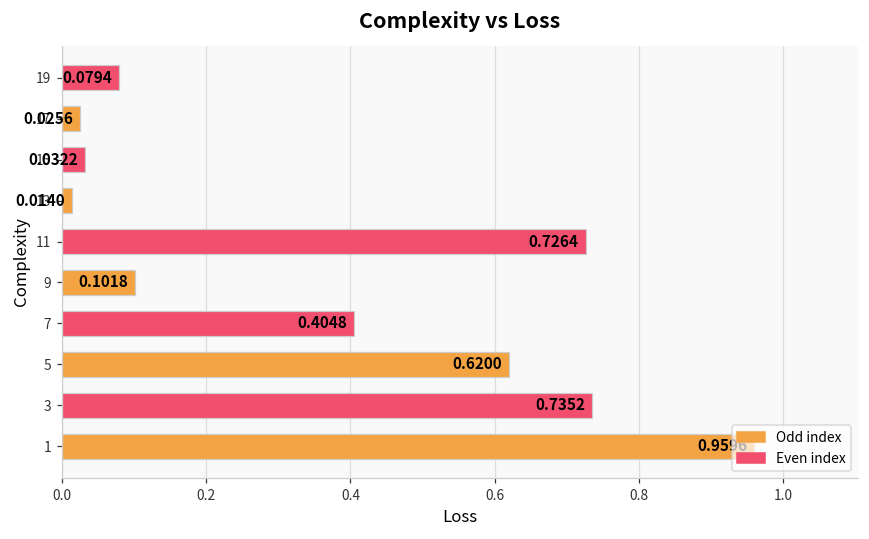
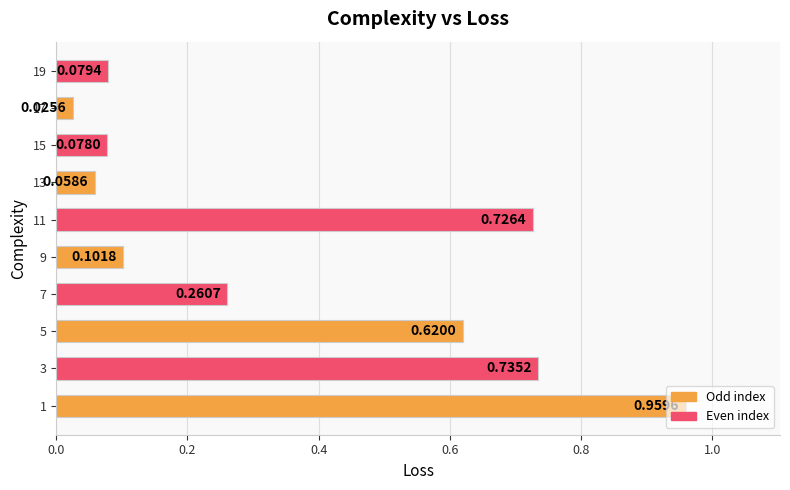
15: 0.0322 -> 0.0780
13: 0.0140 -> 0.0586
7: 0.4048 -> 0.2607
